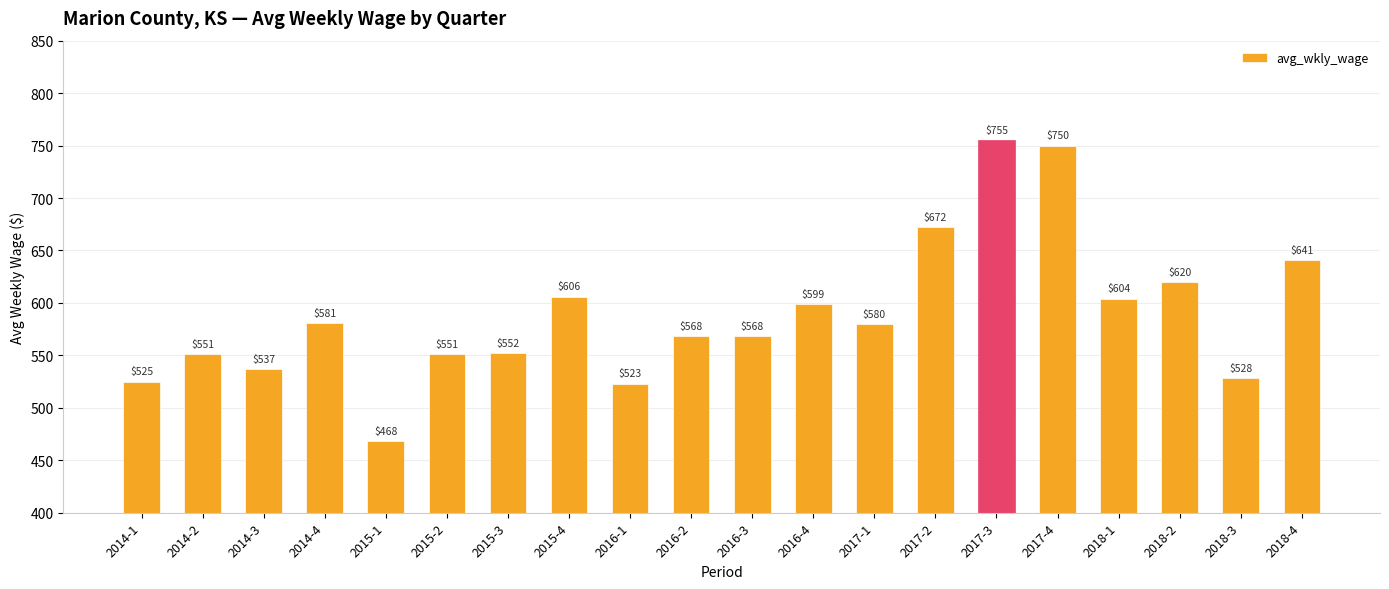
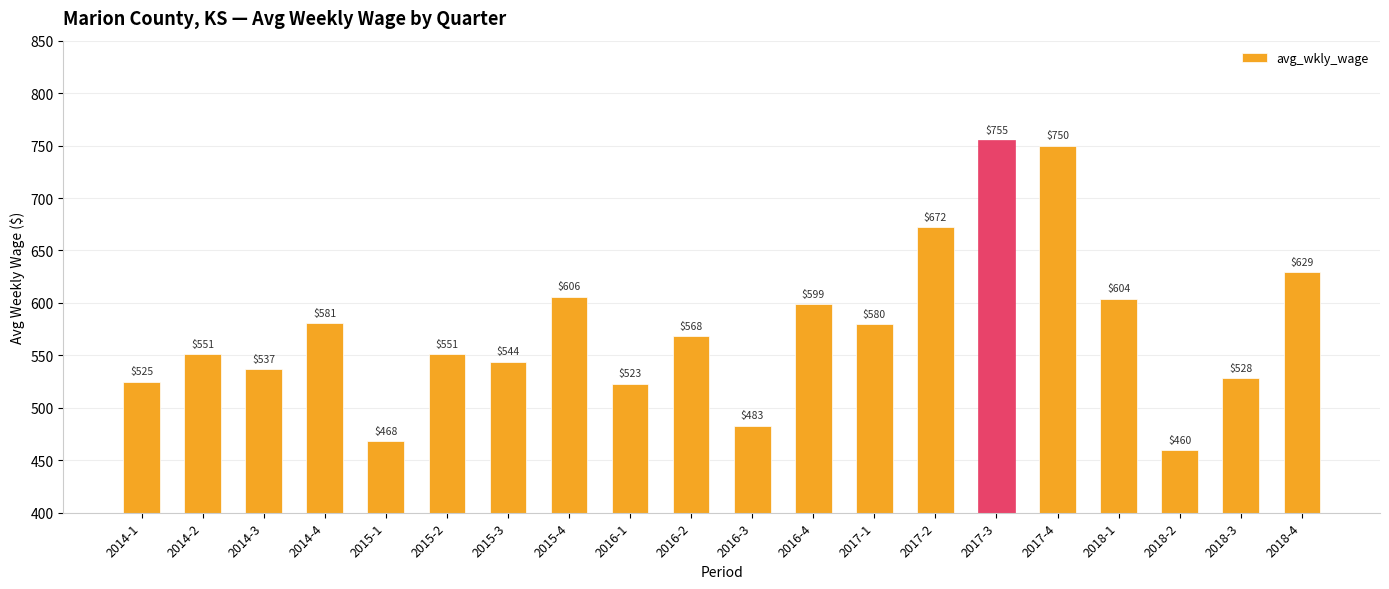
2015-3: $552 -> $544
2016-3: $568 -> $483
2018-2: $620 -> $460
2018-4: $641 -> $629
